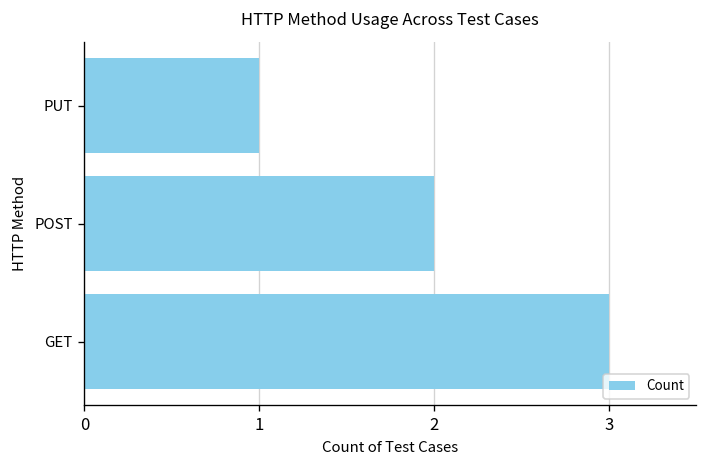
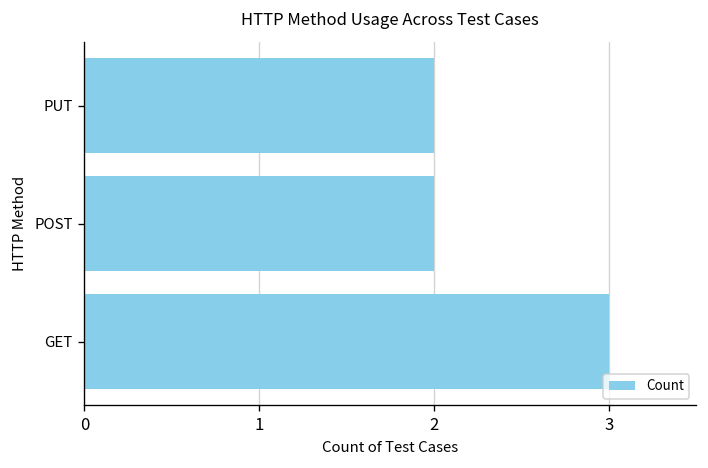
PUT: 1 -> 2
